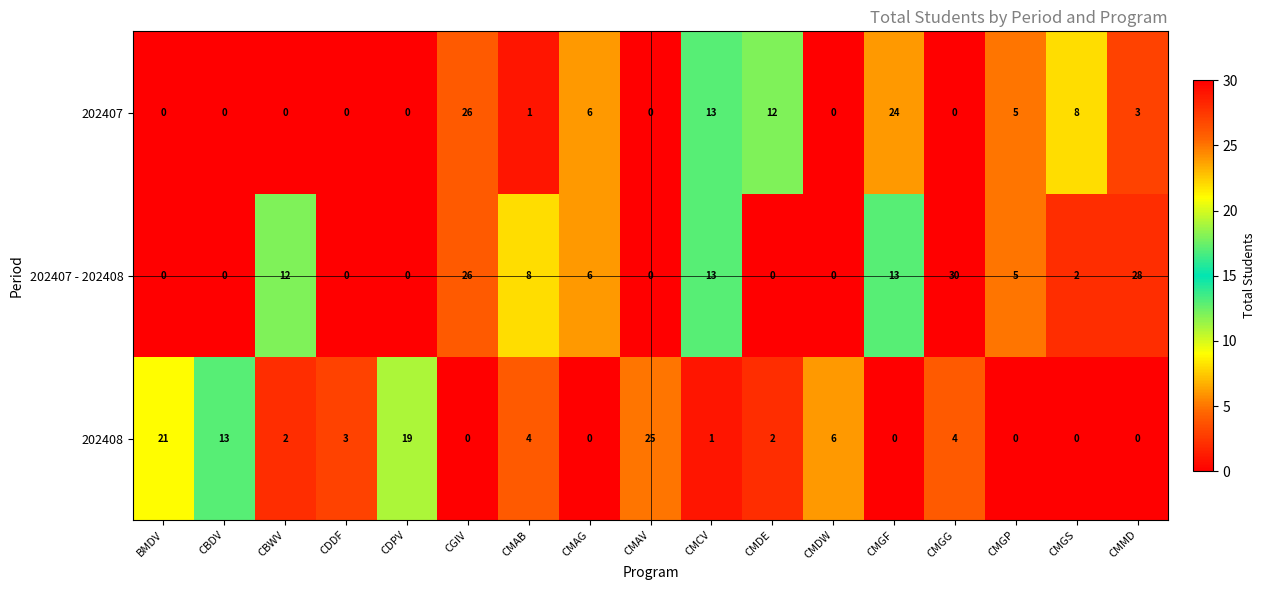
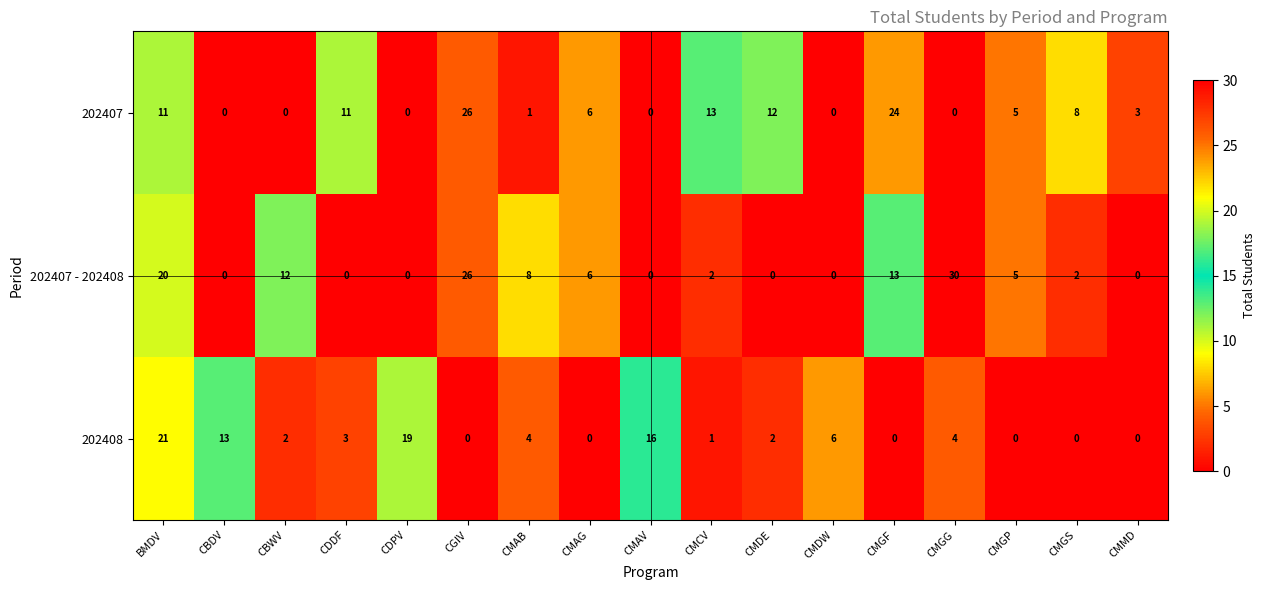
202407, BMDV: 0 -> 11
202407, CDDF: 0 -> 11
202407 - 202408, BMDV: 0 -> 20
202407 - 202408, CMCV: 13 -> 2
202407 - 202408, CMMD: 28 -> 0
202408, CMAV: 25 -> 16
